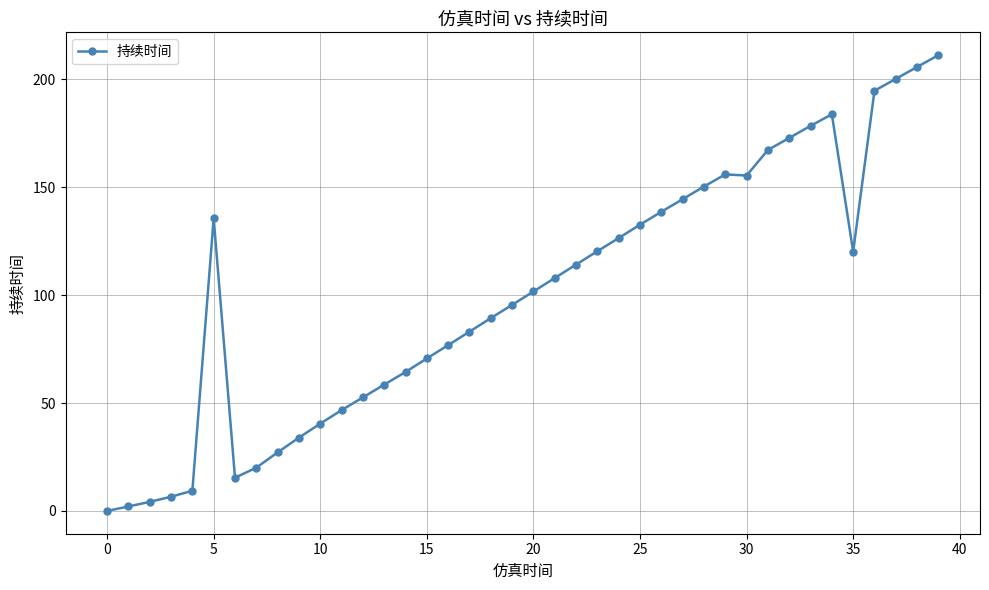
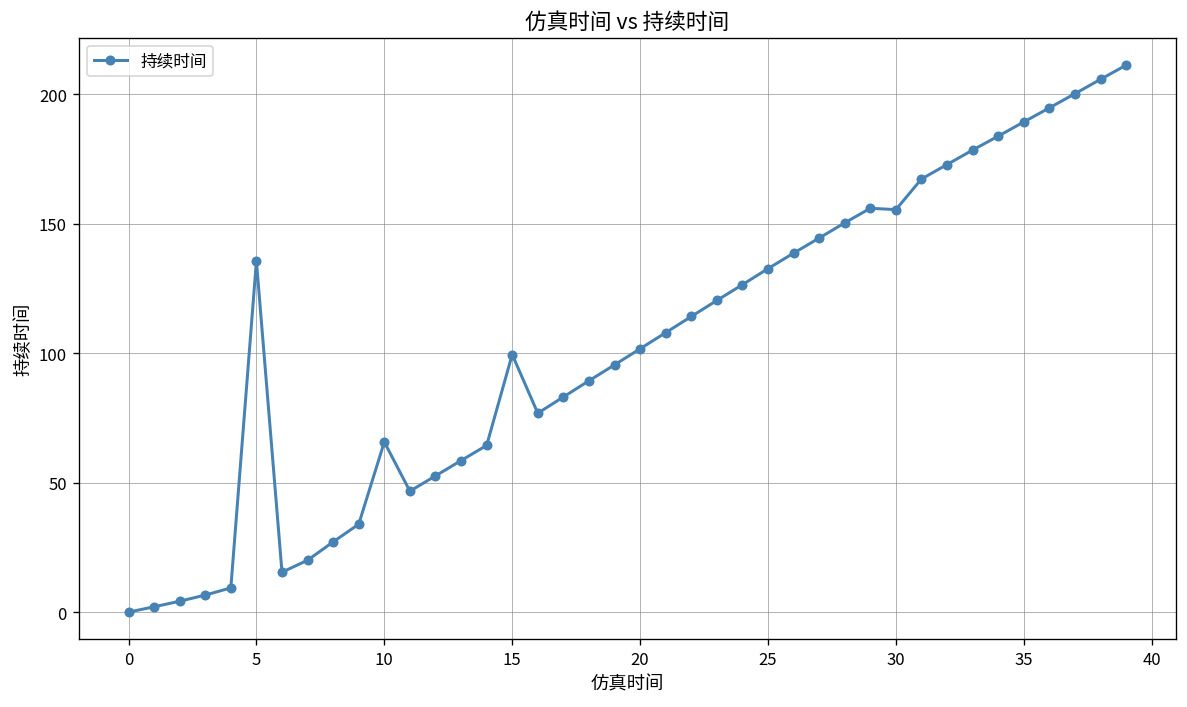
10: 40 -> 66
15: 71 -> 100
35: 120 -> 189
